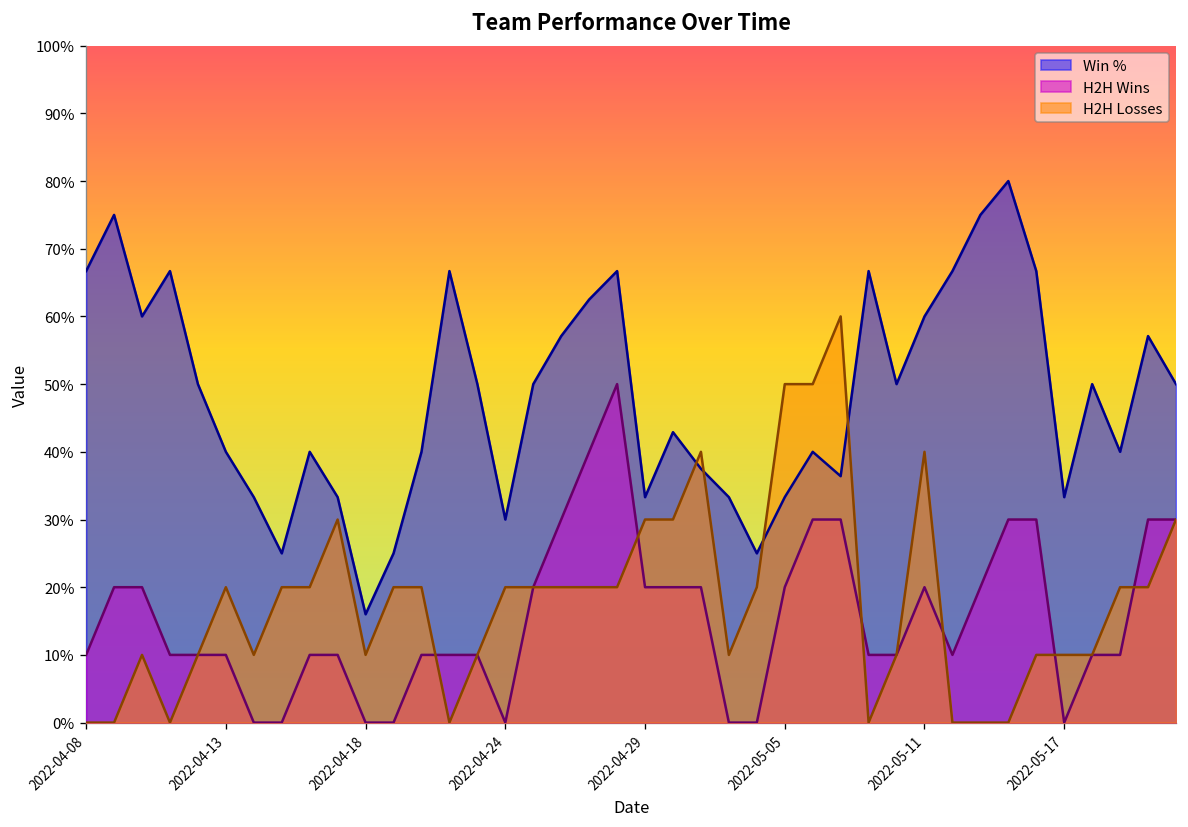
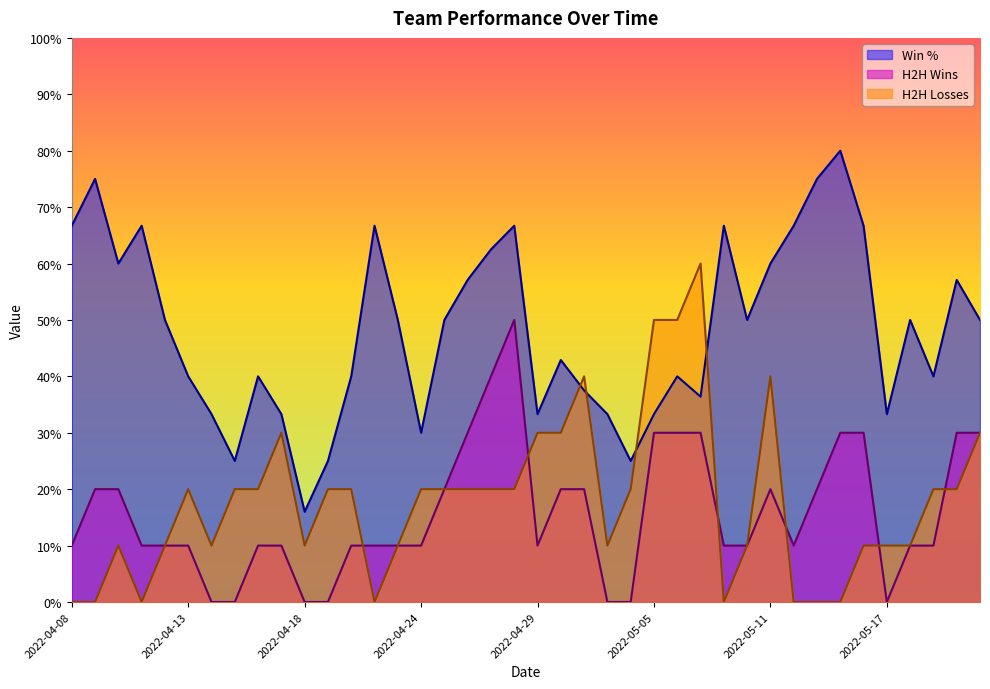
H2H Wins, 2022-04-24: 0% -> 10%
H2H Wins, 2022-04-29: 20% -> 10%
H2H Wins, 2022-05-05: 20% -> 30%
